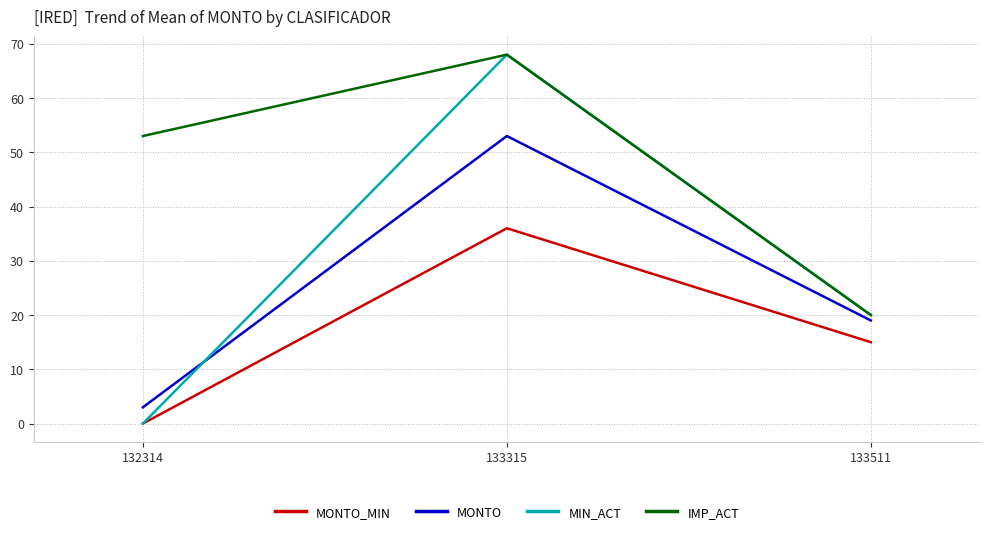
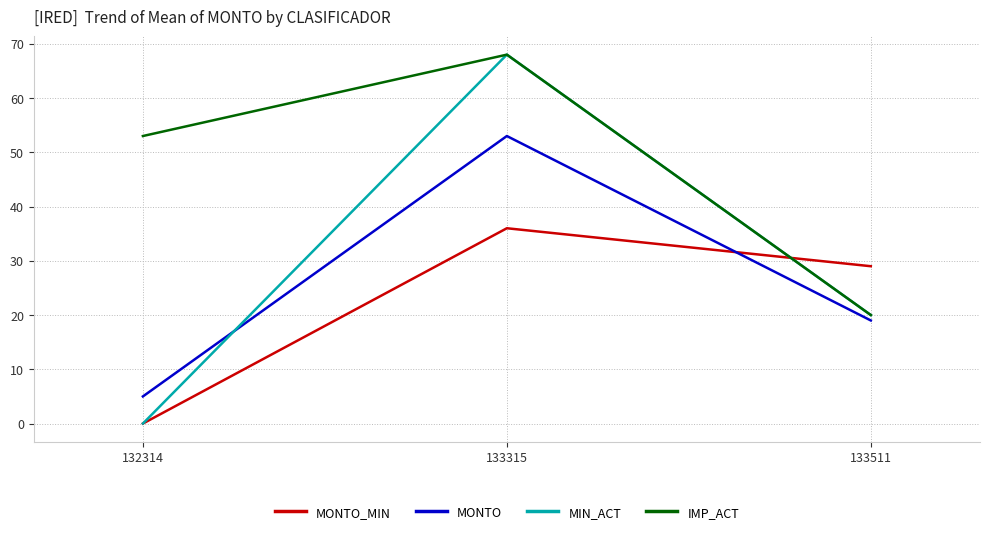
MONTO, 132314: 3 -> 5
MONTO_MIN, 133511: 15 -> 29
